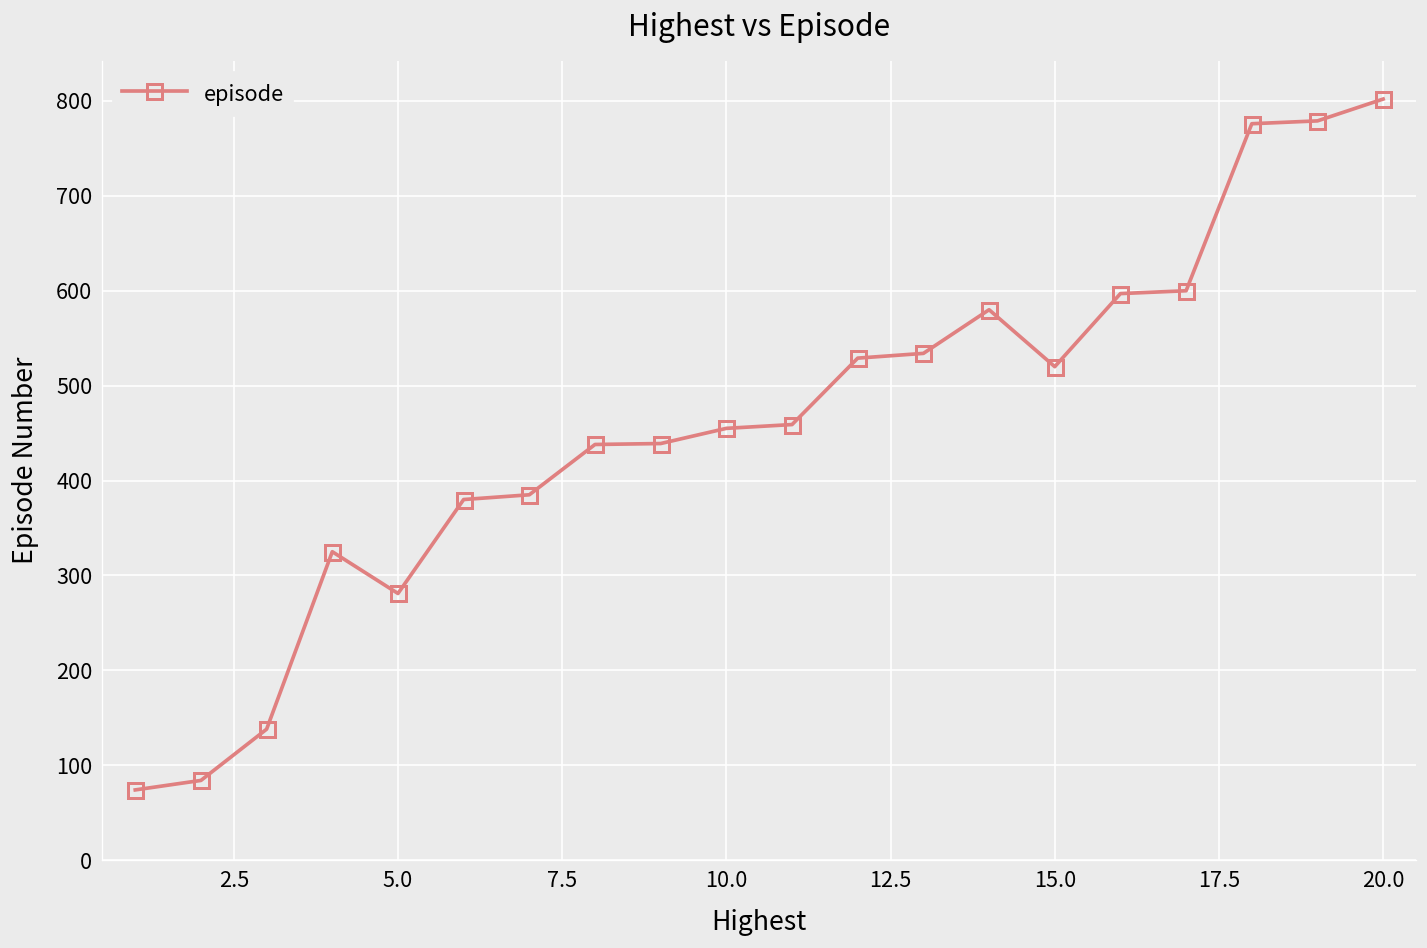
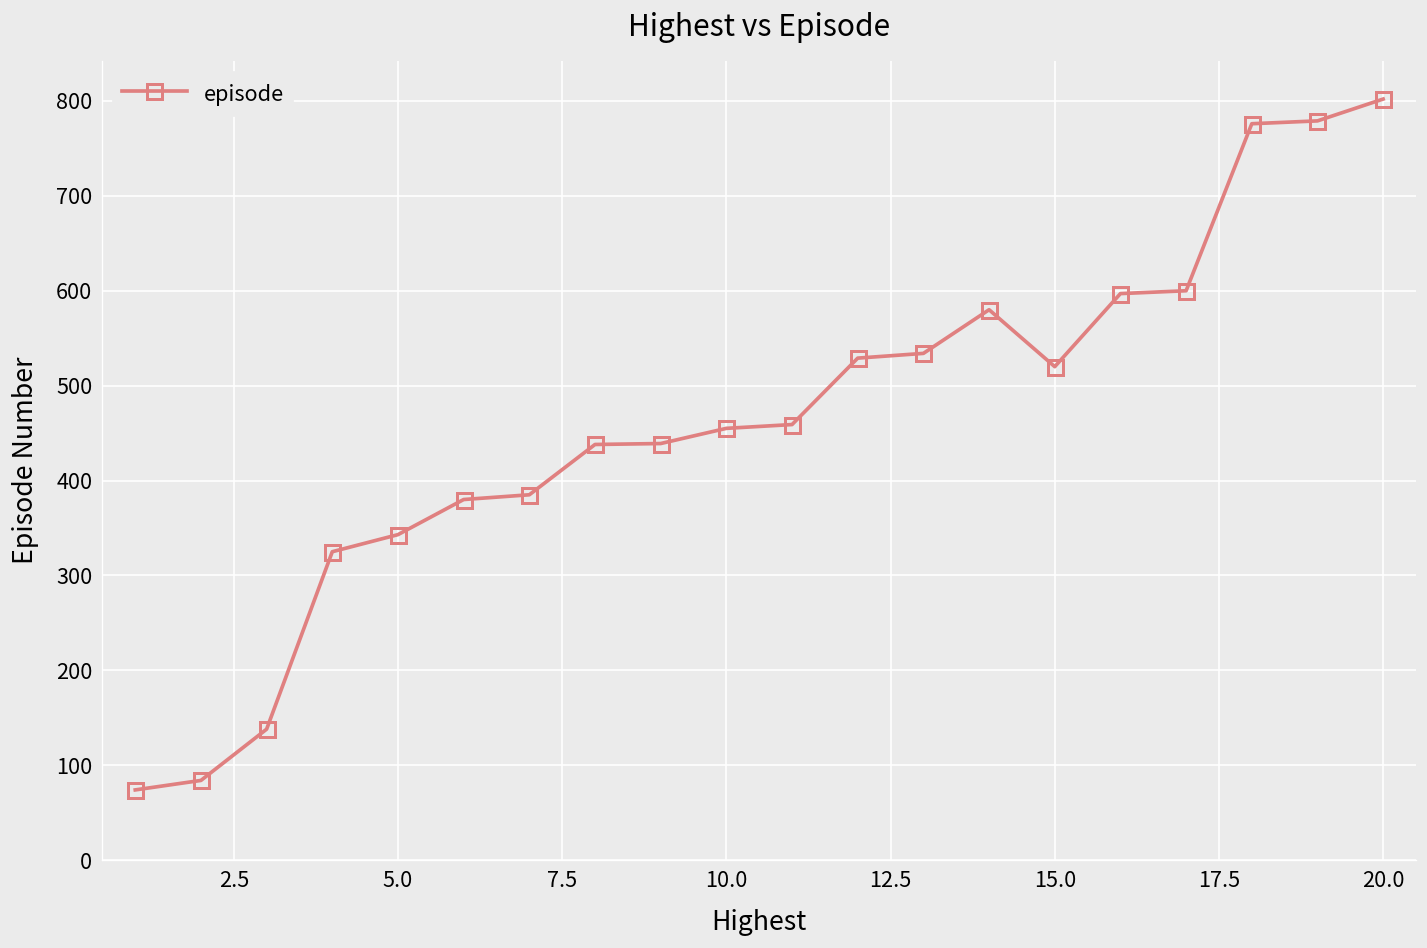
5.0: 280 -> 340
